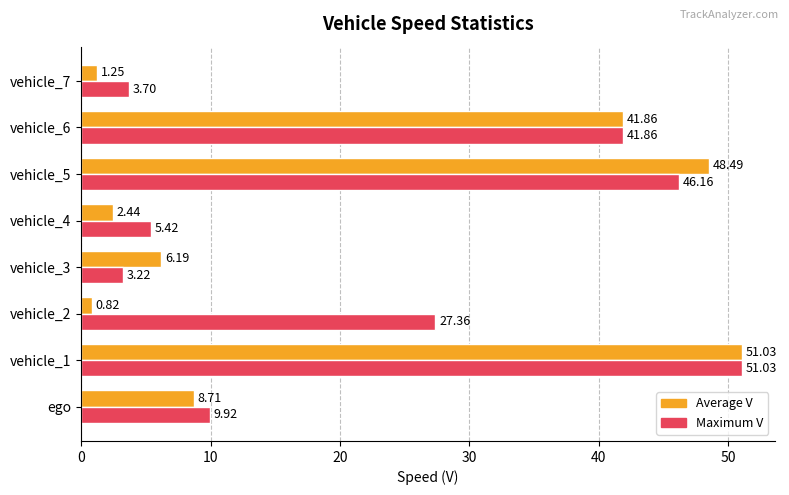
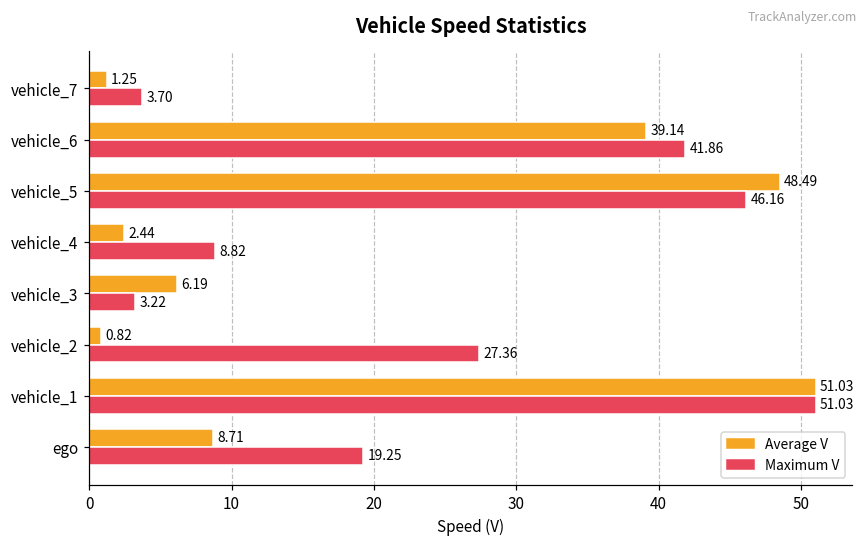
Average V, vehicle_6: 41.86 -> 39.14
Maximum V, vehicle_4: 5.42 -> 8.82
Maximum V, ego: 9.92 -> 19.25
